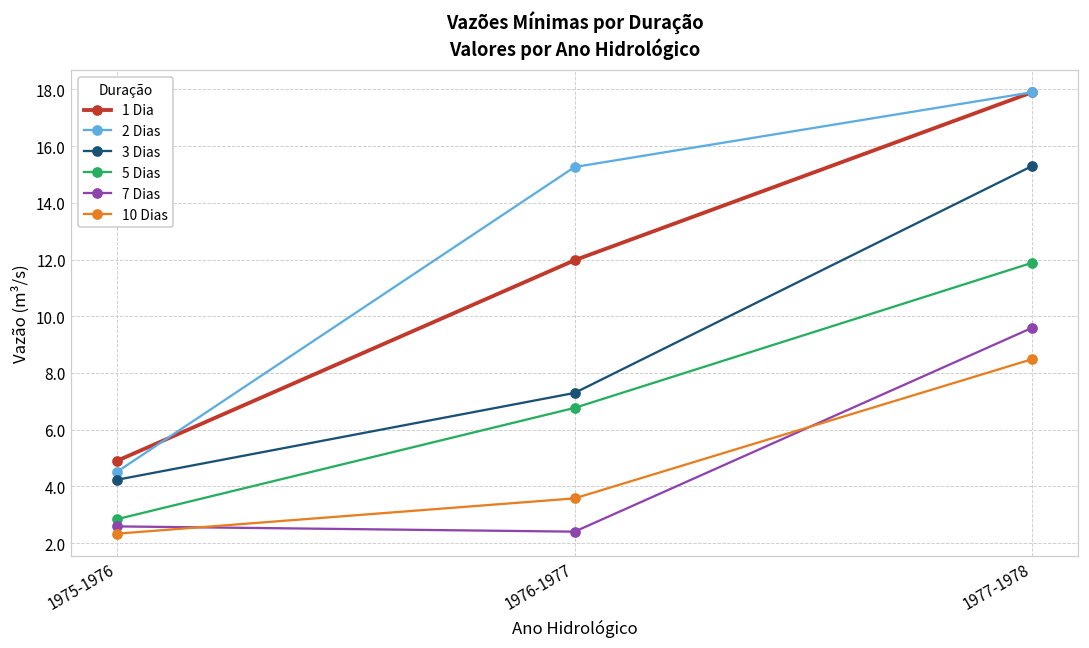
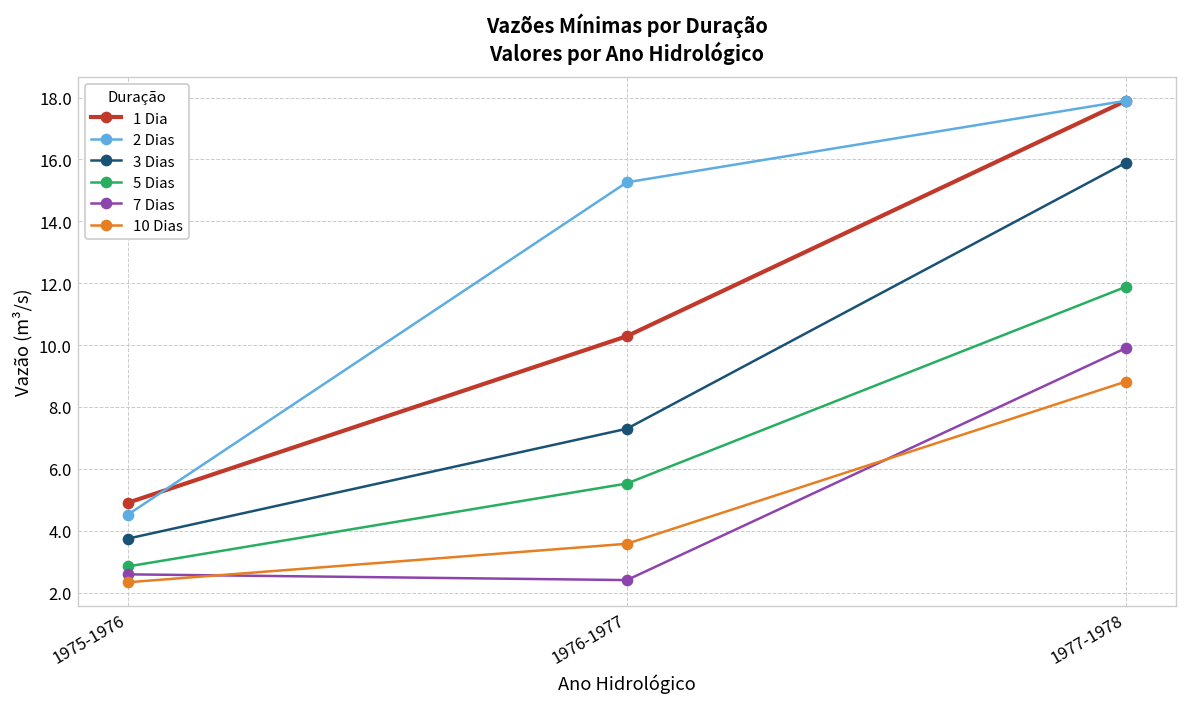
3 Dias, 1975-1976: 4.2 -> 3.7
1 Dia, 1976-1977: 12.0 -> 10.3
5 Dias, 1976-1977: 6.8 -> 5.5
3 Dias, 1977-1978: 15.3 -> 15.9
7 Dias, 1977-1978: 9.6 -> 9.9
10 Dias, 1977-1978: 8.5 -> 8.8
